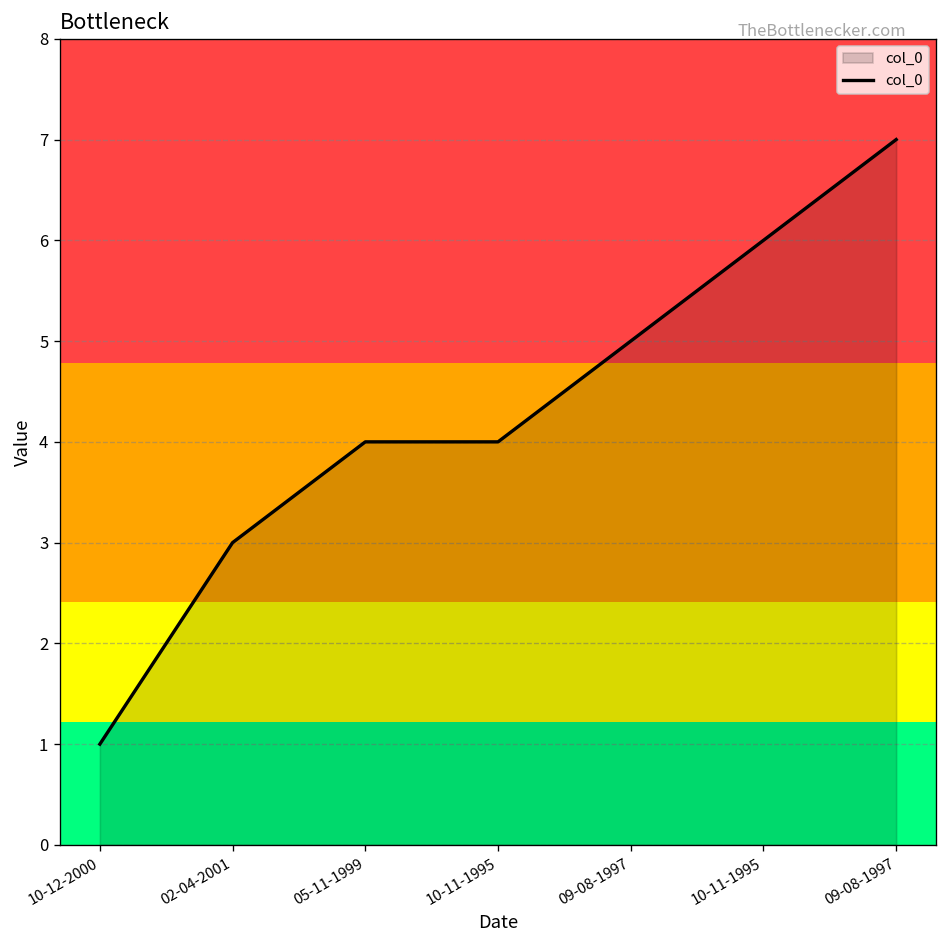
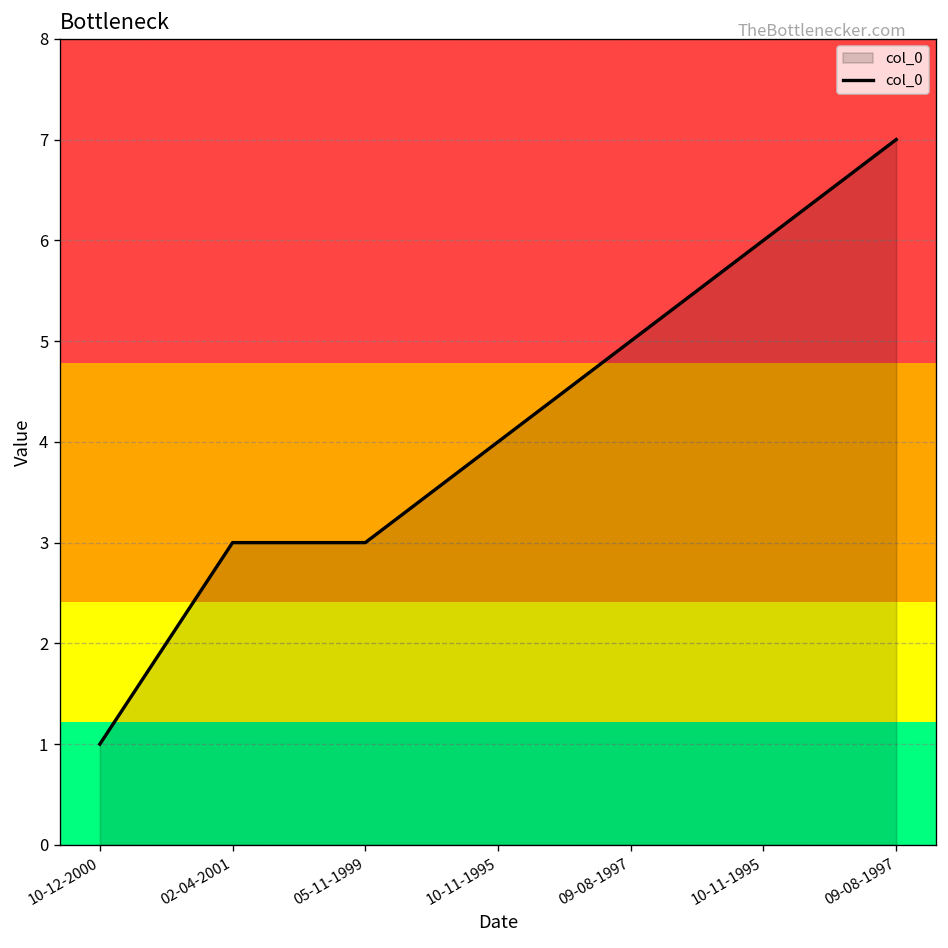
05-11-1999: 4 -> 3
